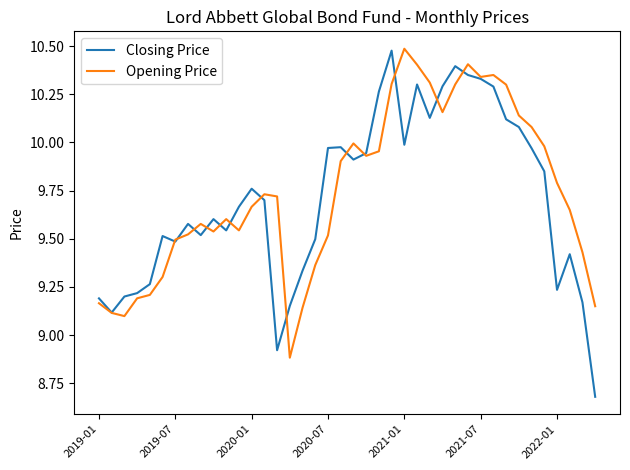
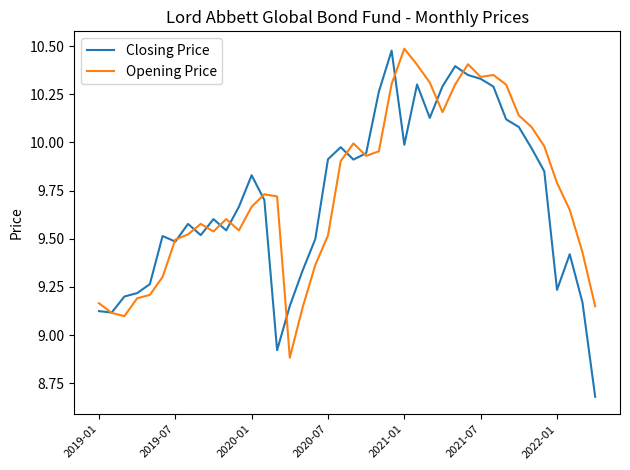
Closing Price, 2019-01: 9.19 -> 9.12
Closing Price, 2020-01: 9.76 -> 9.83
Closing Price, 2020-07: 9.97 -> 9.91
